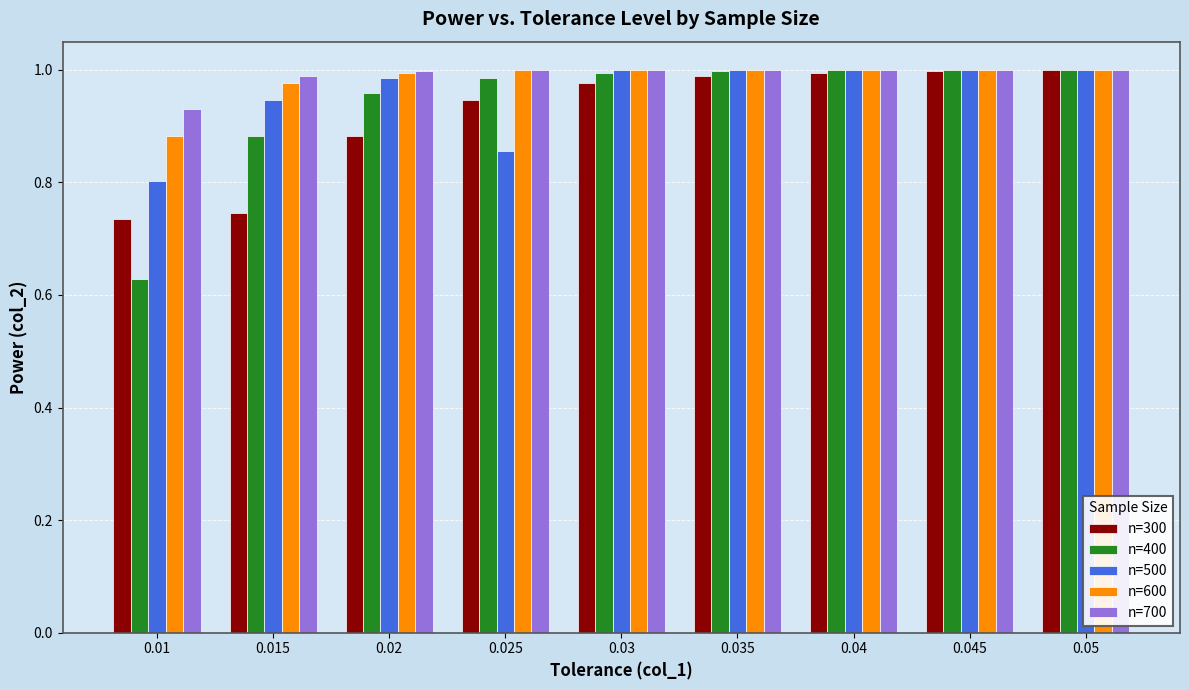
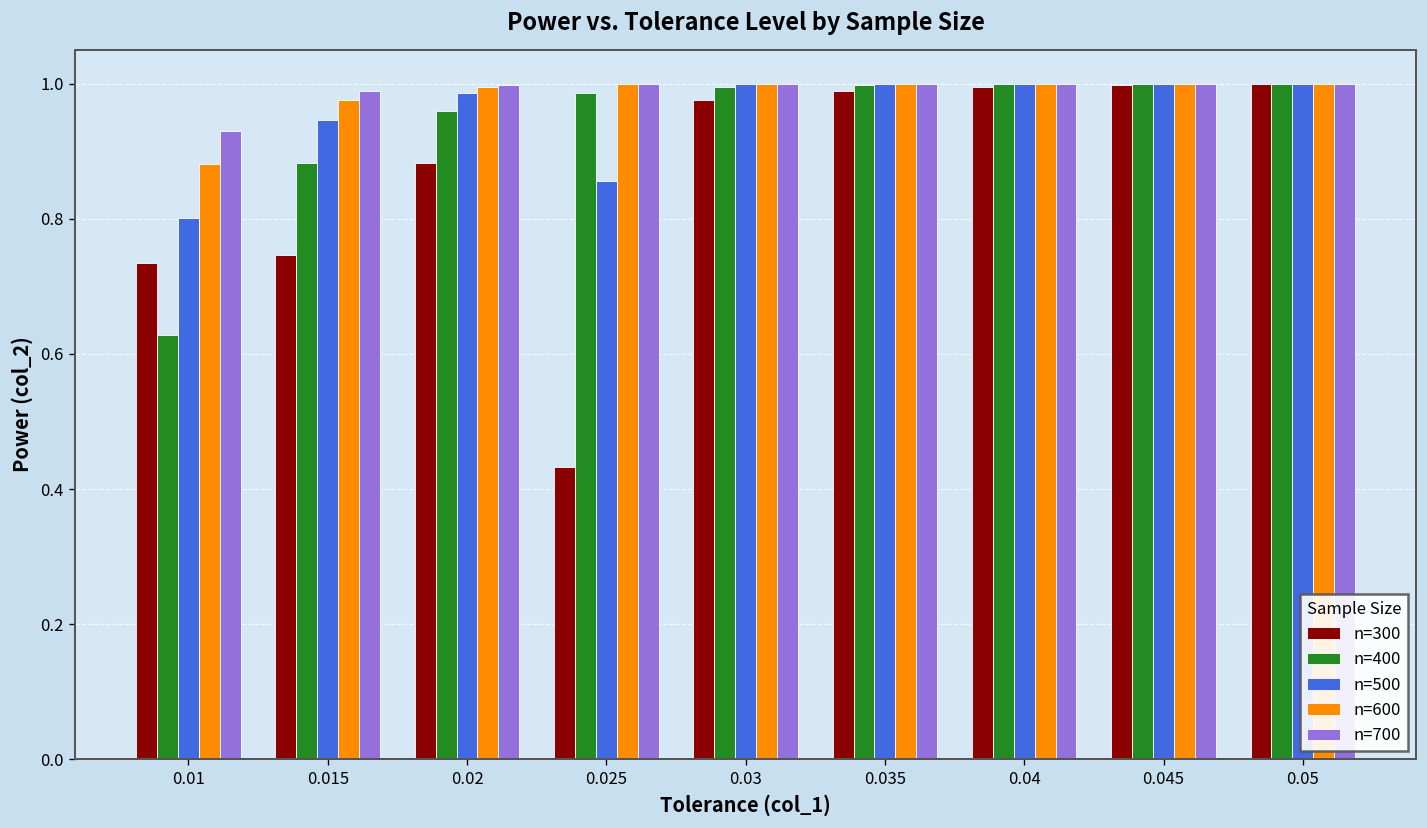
n=300, 0.025: 0.95 -> 0.43
